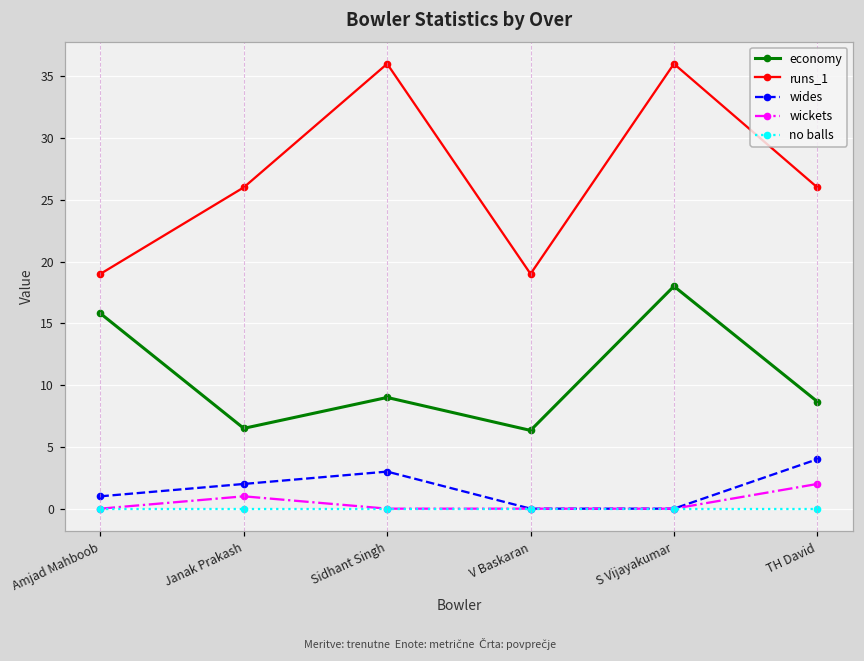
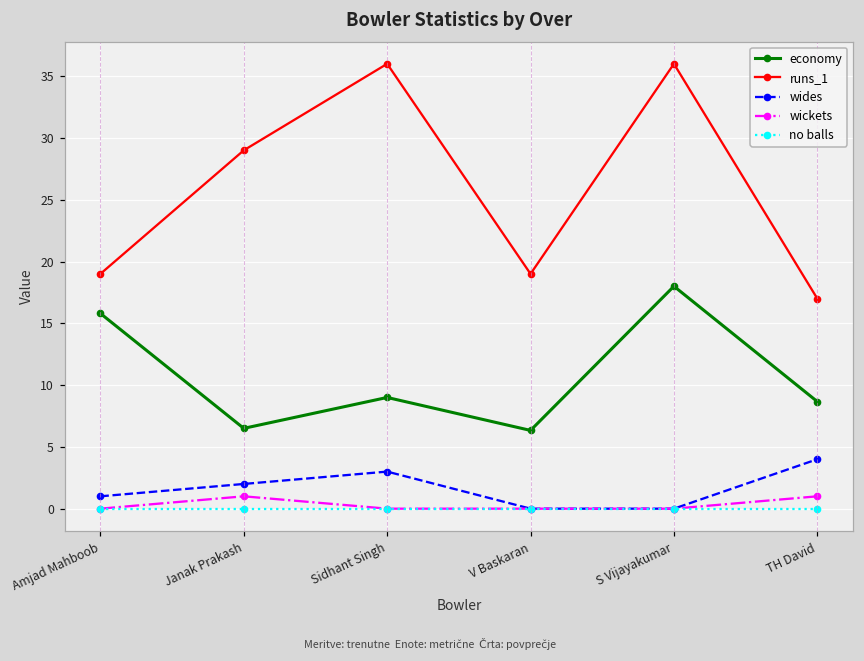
runs_1, Janak Prakash: 26 -> 29
runs_1, TH David: 26 -> 17
wickets, TH David: 2 -> 1
